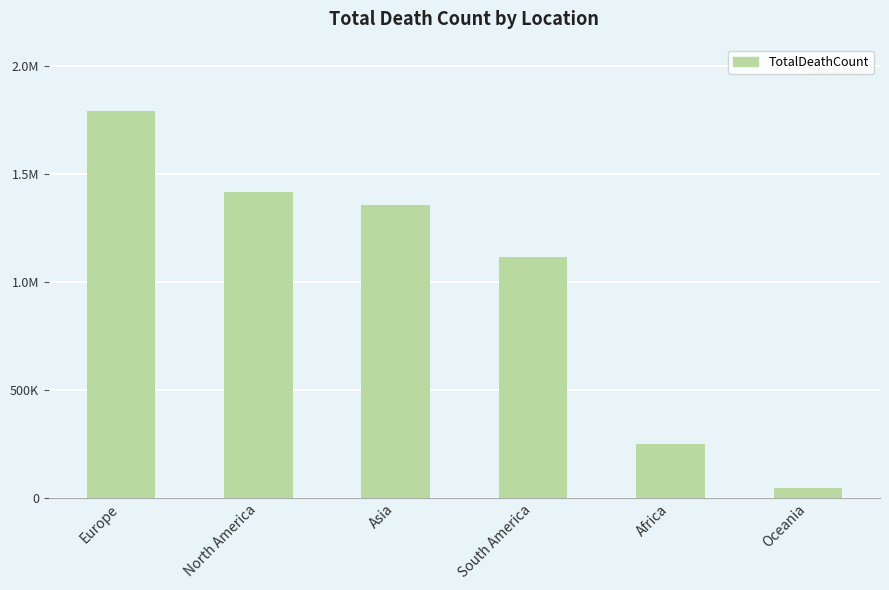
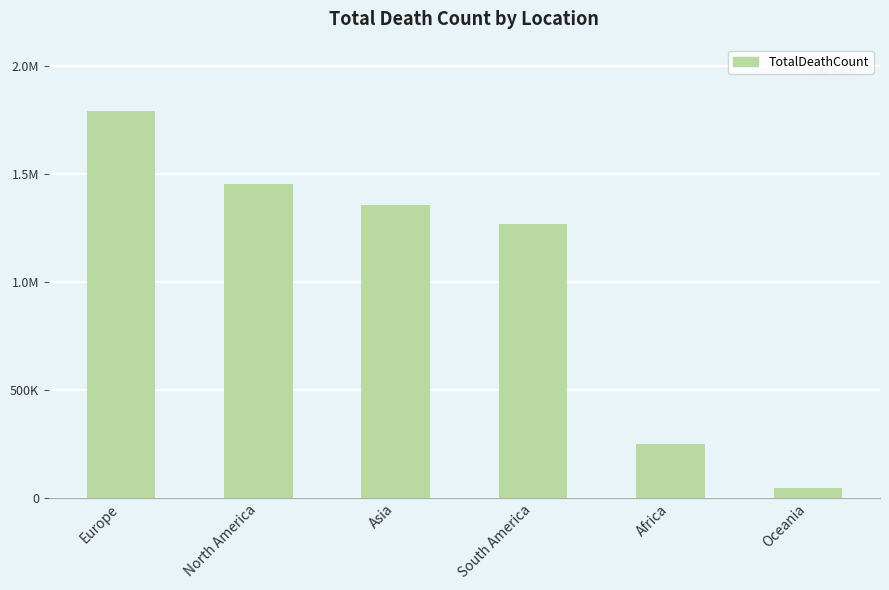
North America: 1410000 -> 1450000
South America: 1120000 -> 1270000
